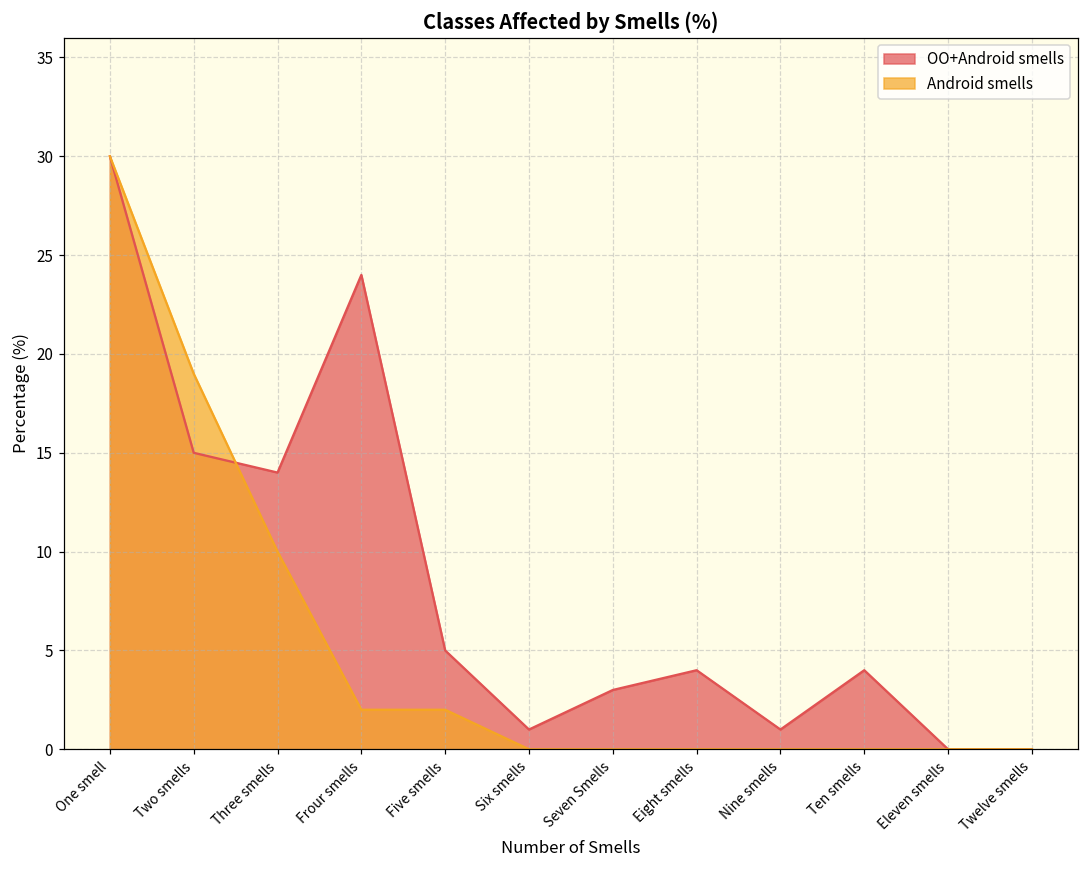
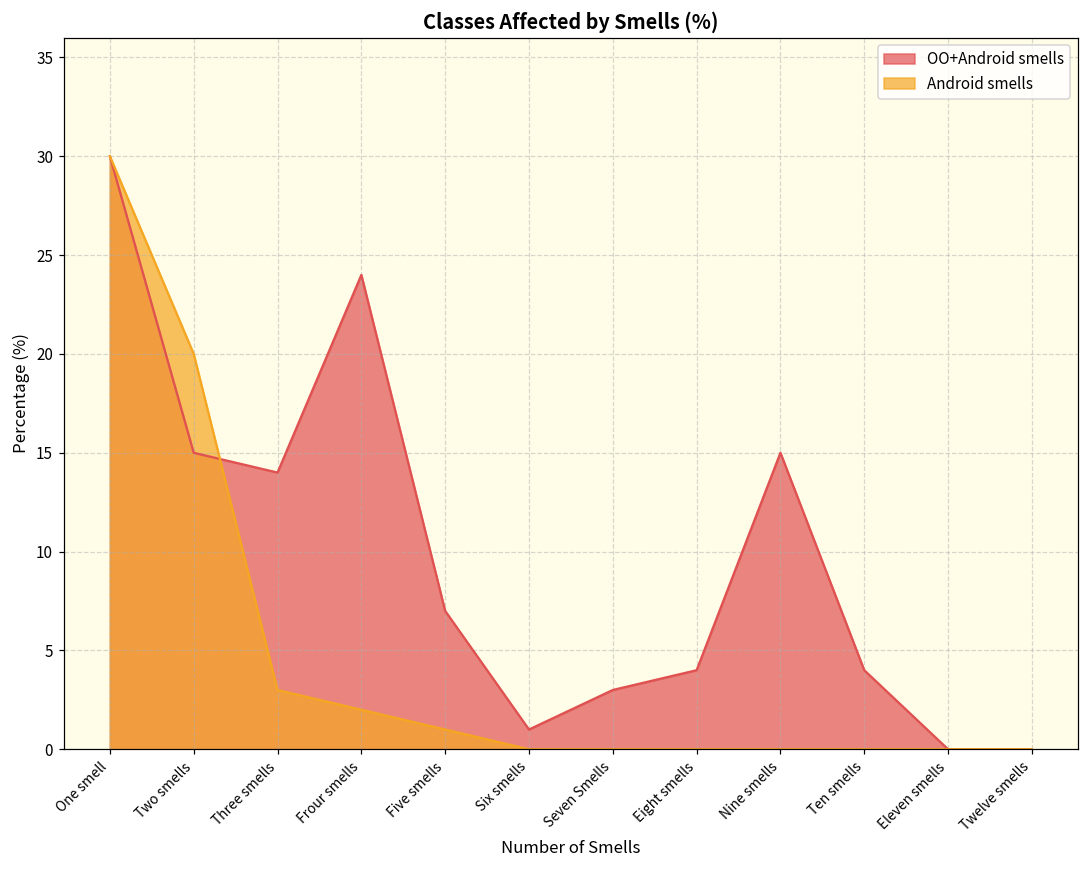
Android smells, Two smells: 19 -> 20
Android smells, Three smells: 10 -> 3
OO+Android smells, Five smells: 5 -> 7
Android smells, Five smells: 2 -> 1
OO+Android smells, Nine smells: 1 -> 15
